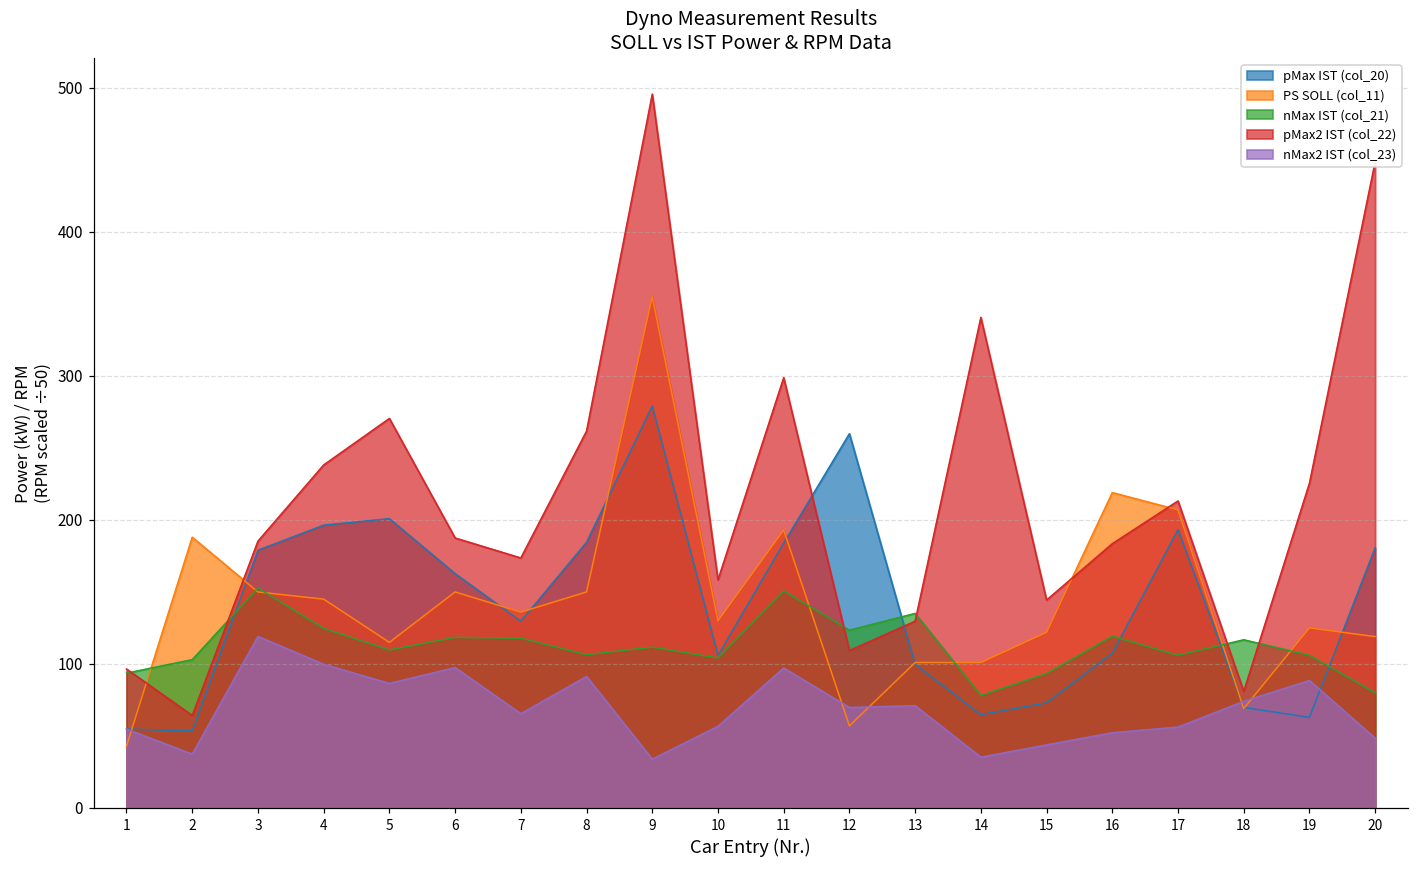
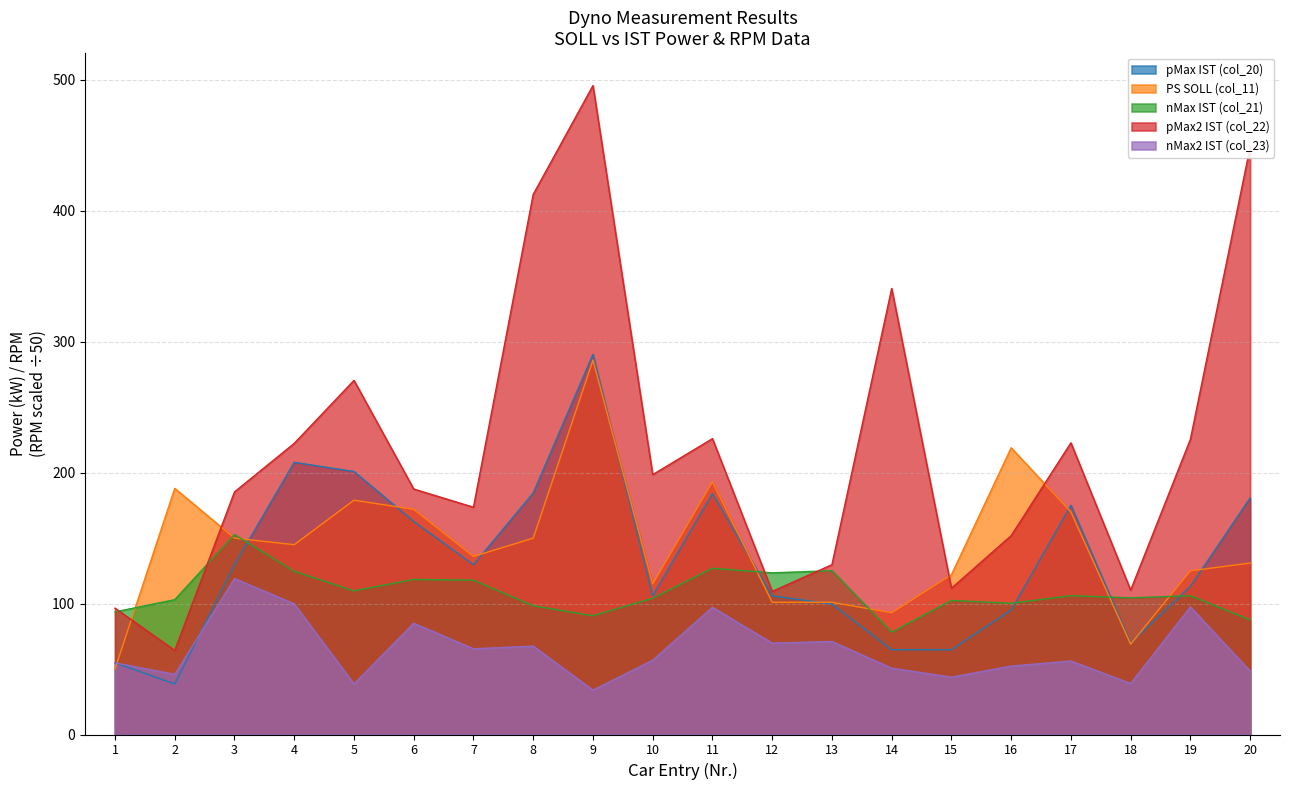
PS SOLL (col_11), 1: 43 -> 50
pMax IST (col_20), 2: 54 -> 39
nMax2 IST (col_23), 2: 37 -> 46
pMax IST (col_20), 3: 179 -> 130
pMax IST (col_20), 4: 196 -> 208
pMax2 IST (col_22), 4: 238 -> 222
PS SOLL (col_11), 5: 115 -> 179
nMax2 IST (col_23), 5: 86 -> 39
PS SOLL (col_11), 6: 150 -> 172
nMax2 IST (col_23), 6: 98 -> 85
nMax IST (col_21), 8: 106 -> 98
pMax2 IST (col_22), 8: 262 -> 413
nMax2 IST (col_23), 8: 91 -> 68
pMax IST (col_20), 9: 279 -> 290
PS SOLL (col_11), 9: 355 -> 286
nMax IST (col_21), 9: 112 -> 91
PS SOLL (col_11), 10: 130 -> 115
pMax2 IST (col_22), 10: 158 -> 199
nMax IST (col_21), 11: 151 -> 127
pMax2 IST (col_22), 11: 299 -> 226
pMax IST (col_20), 12: 260 -> 106
PS SOLL (col_11), 12: 57 -> 101
nMax IST (col_21), 13: 135 -> 125
PS SOLL (col_11), 14: 101 -> 93
nMax2 IST (col_23), 14: 35 -> 51
pMax IST (col_20), 15: 73 -> 65
nMax IST (col_21), 15: 93 -> 102
pMax2 IST (col_22), 15: 144 -> 112
pMax IST (col_20), 16: 107 -> 95
nMax IST (col_21), 16: 119 -> 100
pMax2 IST (col_22), 16: 184 -> 152
pMax IST (col_20), 17: 193 -> 175
PS SOLL (col_11), 17: 207 -> 170
pMax2 IST (col_22), 17: 213 -> 223
nMax IST (col_21), 18: 117 -> 104
pMax2 IST (col_22), 18: 81 -> 110
nMax2 IST (col_23), 18: 74 -> 39
pMax IST (col_20), 19: 63 -> 113
nMax2 IST (col_23), 19: 89 -> 97
PS SOLL (col_11), 20: 119 -> 131
nMax IST (col_21), 20: 80 -> 88
